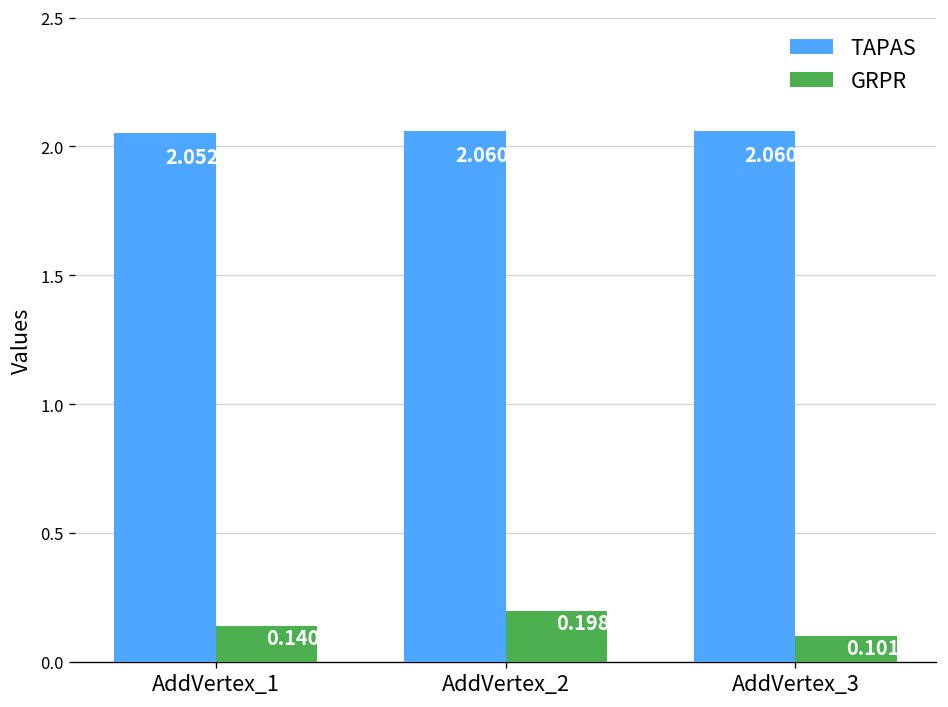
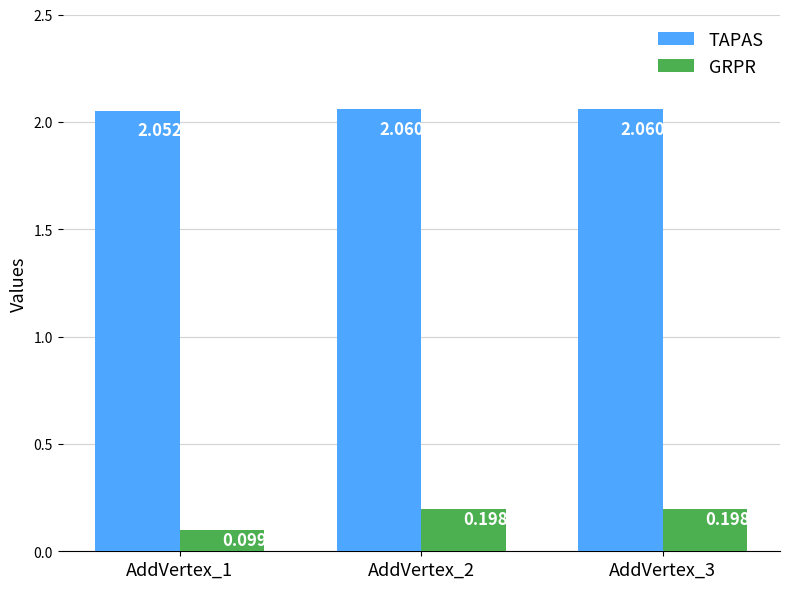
GRPR, AddVertex_1: 0.140 -> 0.099
GRPR, AddVertex_3: 0.101 -> 0.198
